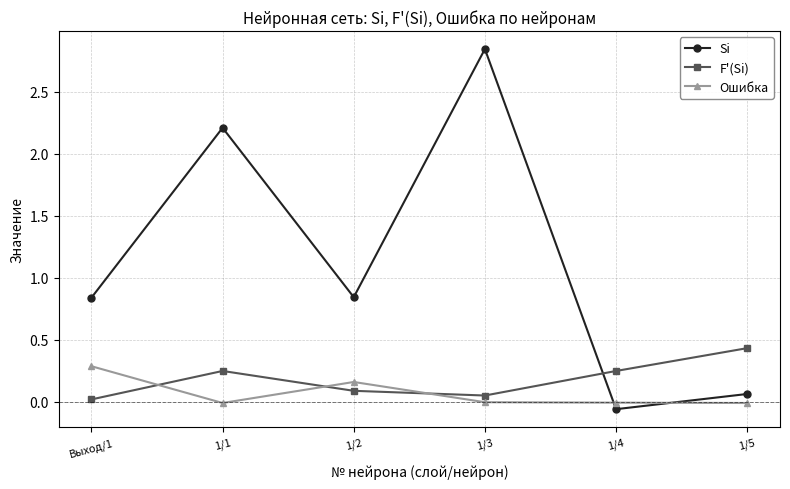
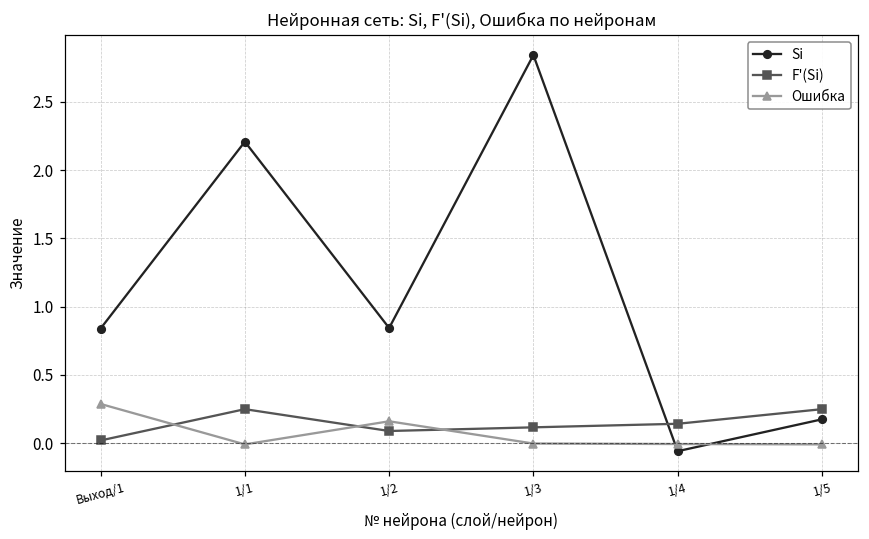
F'(Si), 1/3: 0.05 -> 0.12
F'(Si), 1/4: 0.25 -> 0.14
Si, 1/5: 0.06 -> 0.18
F'(Si), 1/5: 0.43 -> 0.25
